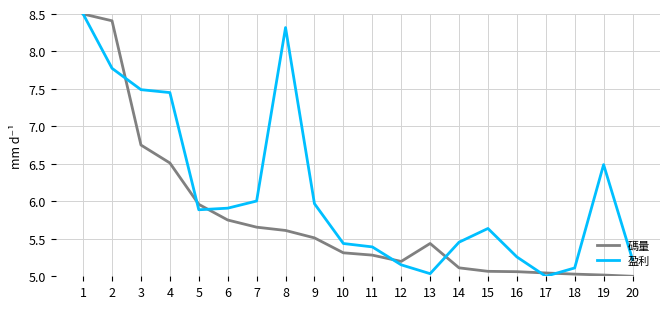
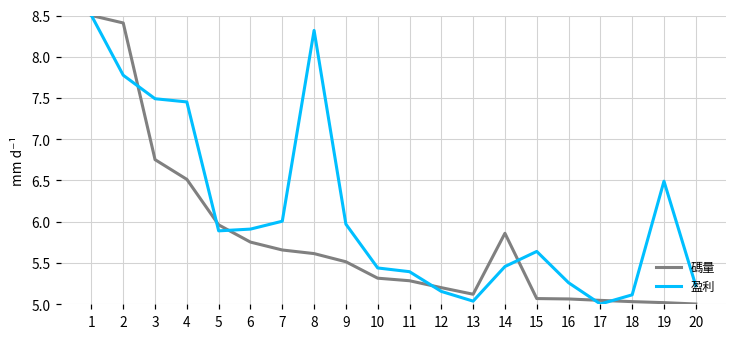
碼量, 13: 5.4 -> 5.1
碼量, 14: 5.1 -> 5.9
